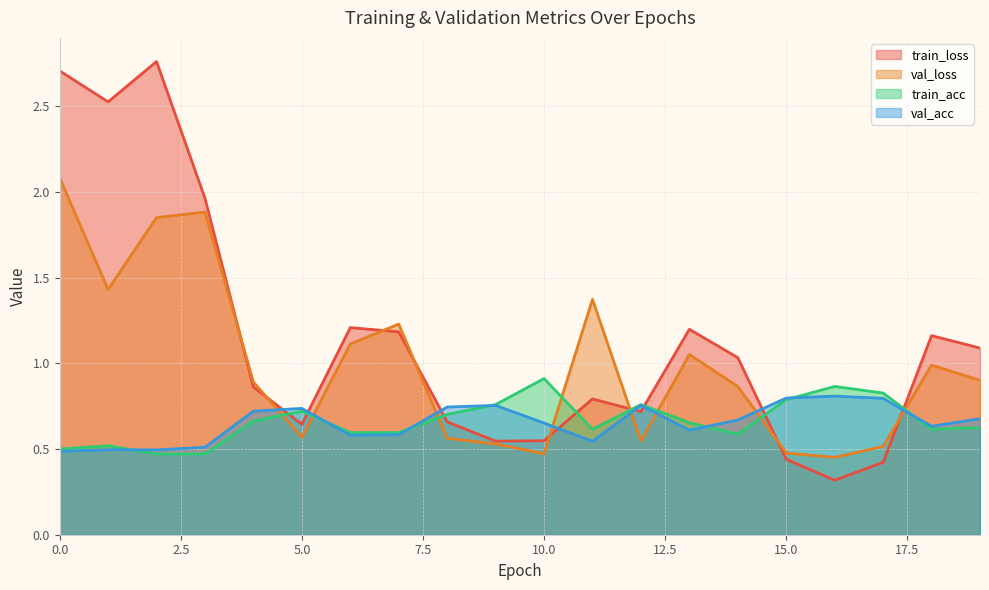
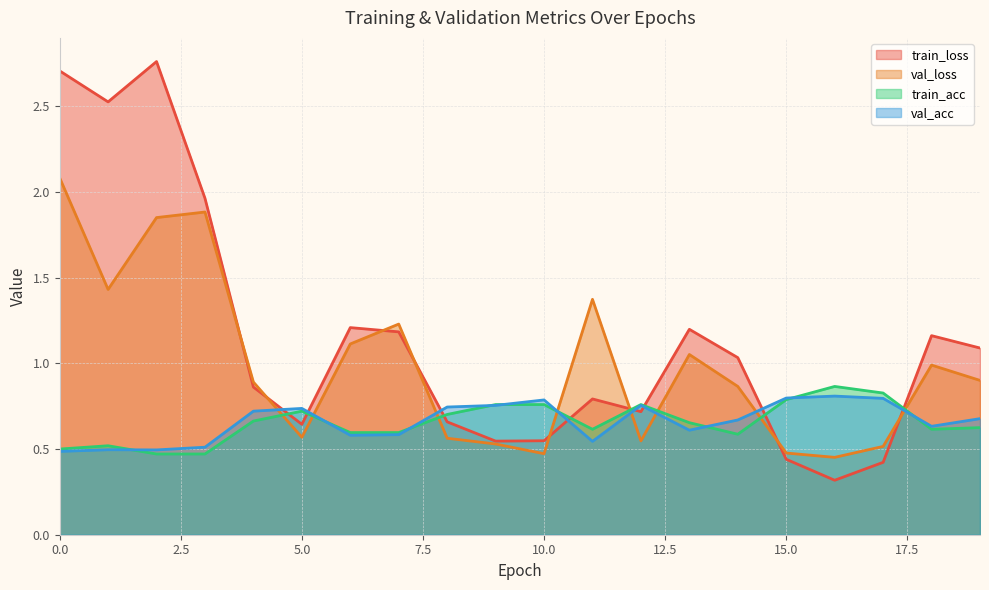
train_acc, 10.0: 0.91 -> 0.76
val_acc, 10.0: 0.65 -> 0.79
